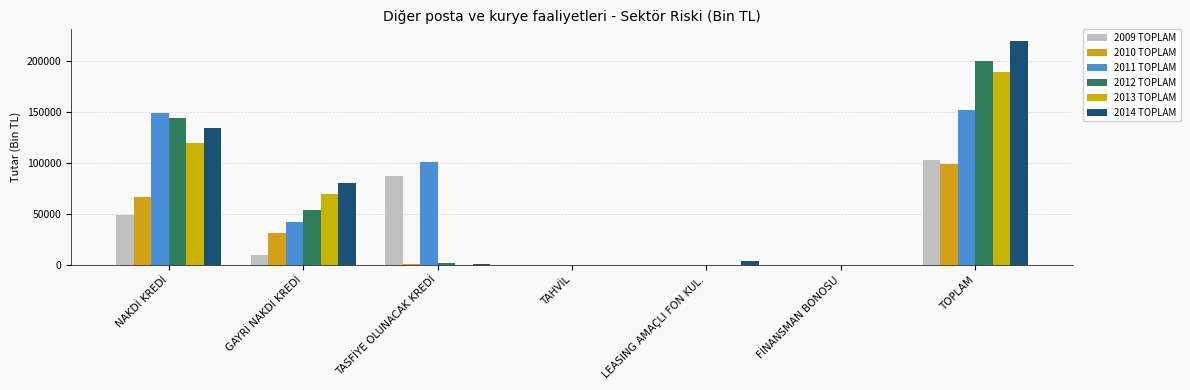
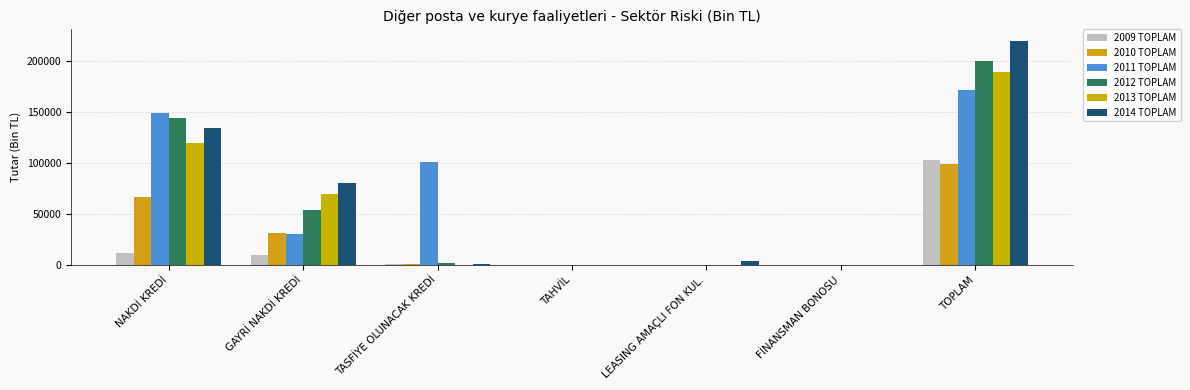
2009 TOPLAM, NAKDİ KREDİ: 49000 -> 12000
2011 TOPLAM, GAYRİ NAKDİ KREDİ: 43000 -> 31000
2009 TOPLAM, TASFİYE OLUNACAK KREDİ: 87000 -> 1000
2011 TOPLAM, TOPLAM: 152000 -> 172000
